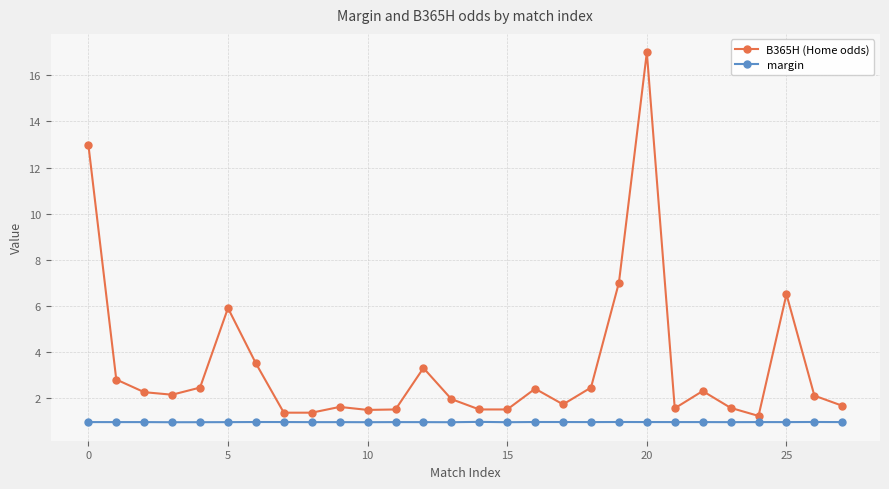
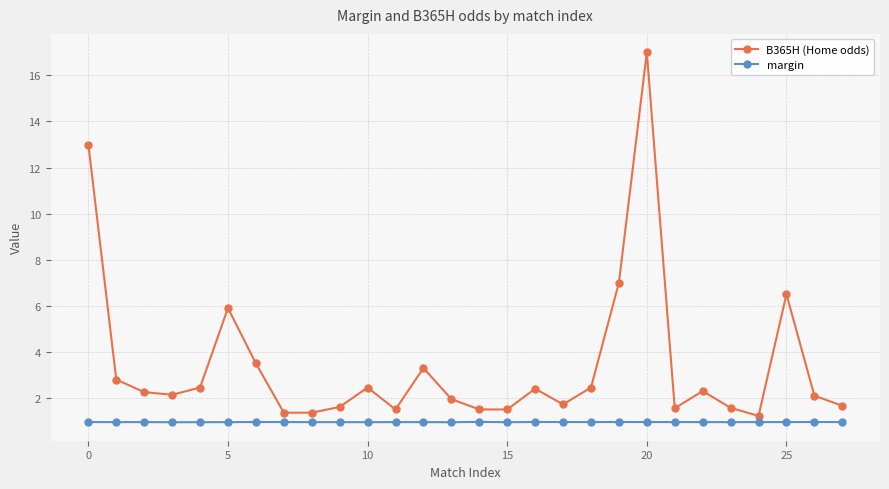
B365H (Home odds), 10: 1.5 -> 2.5
